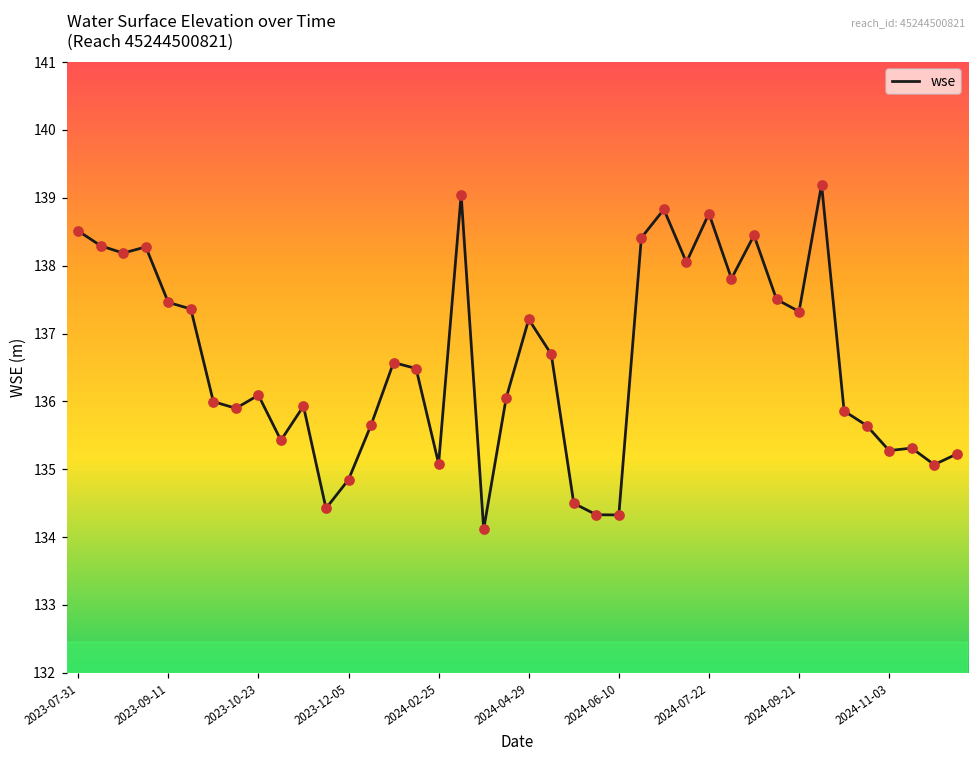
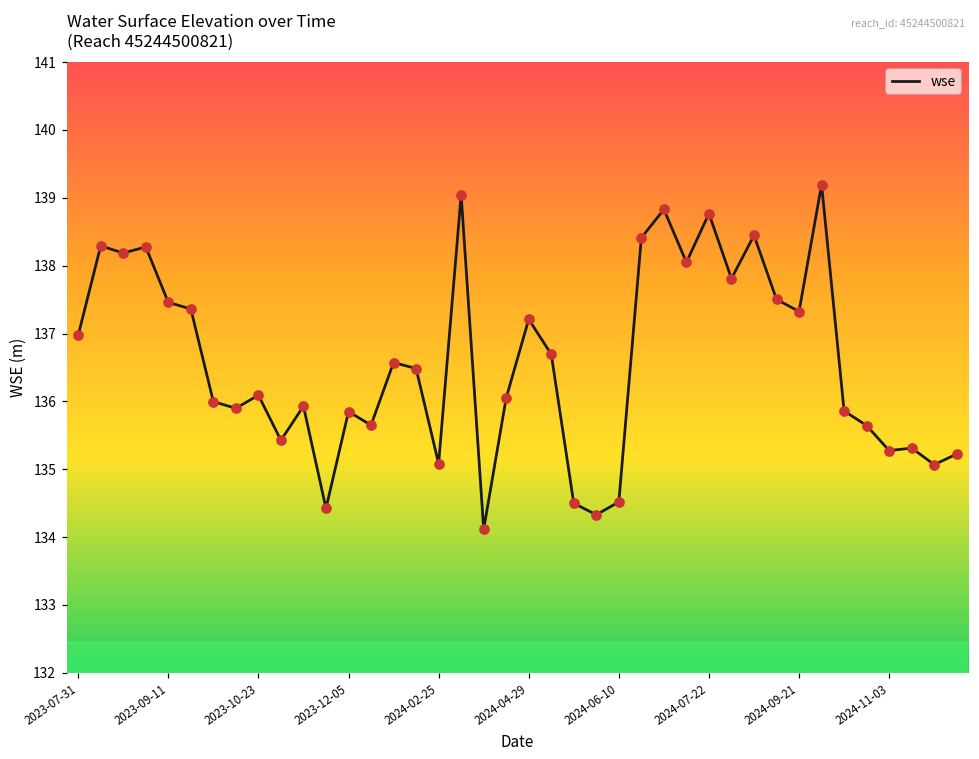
2023-07-31: 138.5 -> 137.0
2023-12-05: 134.8 -> 135.8
2024-06-10: 134.3 -> 134.5
